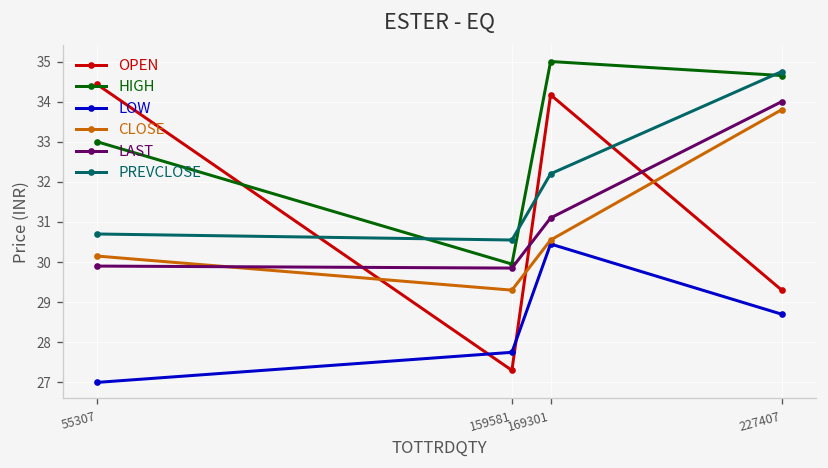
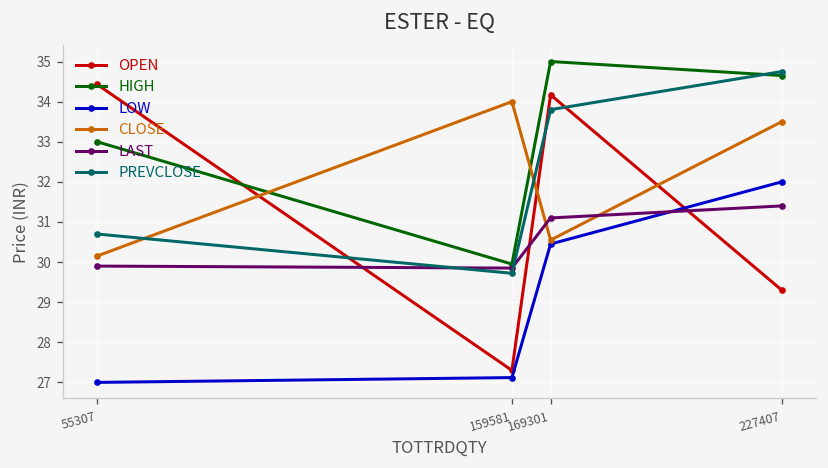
LOW, 159581: 27.8 -> 27.1
CLOSE, 159581: 29.3 -> 34.0
PREVCLOSE, 159581: 30.6 -> 29.7
PREVCLOSE, 169301: 32.2 -> 33.8
LOW, 227407: 28.7 -> 32.0
CLOSE, 227407: 33.8 -> 33.5
LAST, 227407: 34.0 -> 31.4
